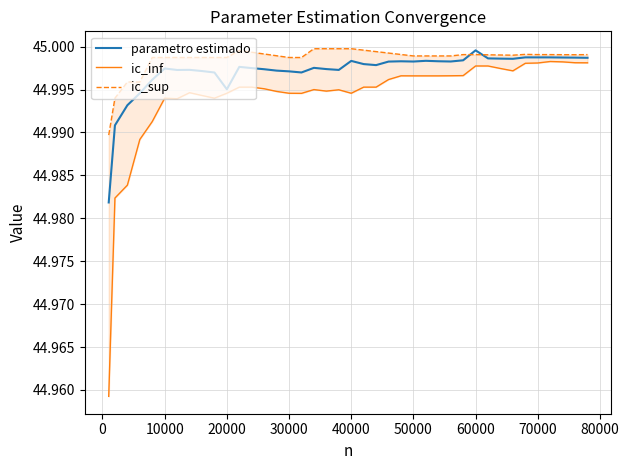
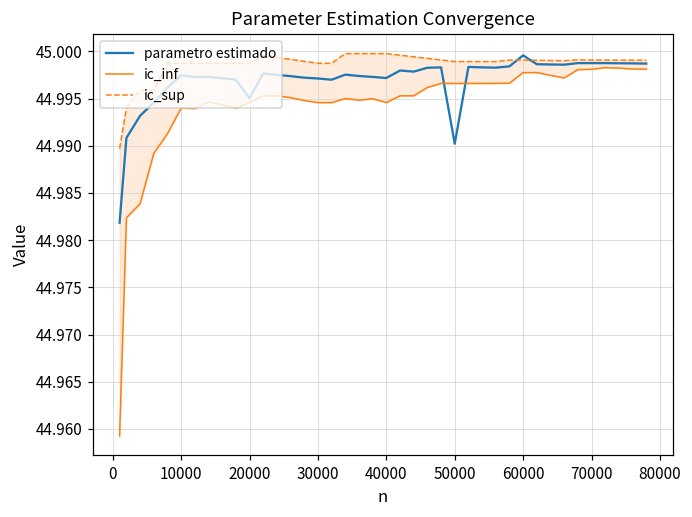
parametro estimado, 40000: 44.998 -> 44.997
parametro estimado, 50000: 44.998 -> 44.990
